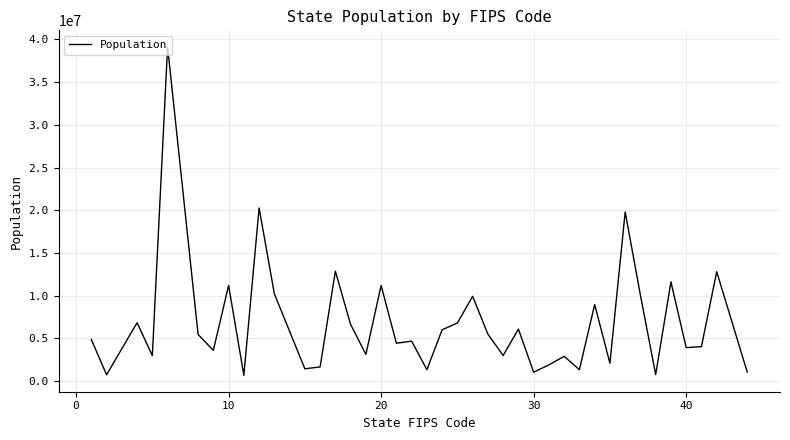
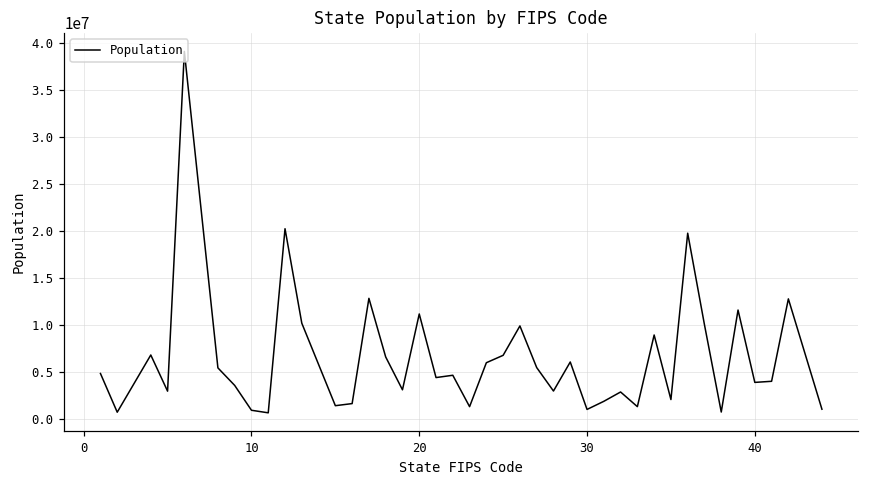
10: 11000000 -> 1000000
